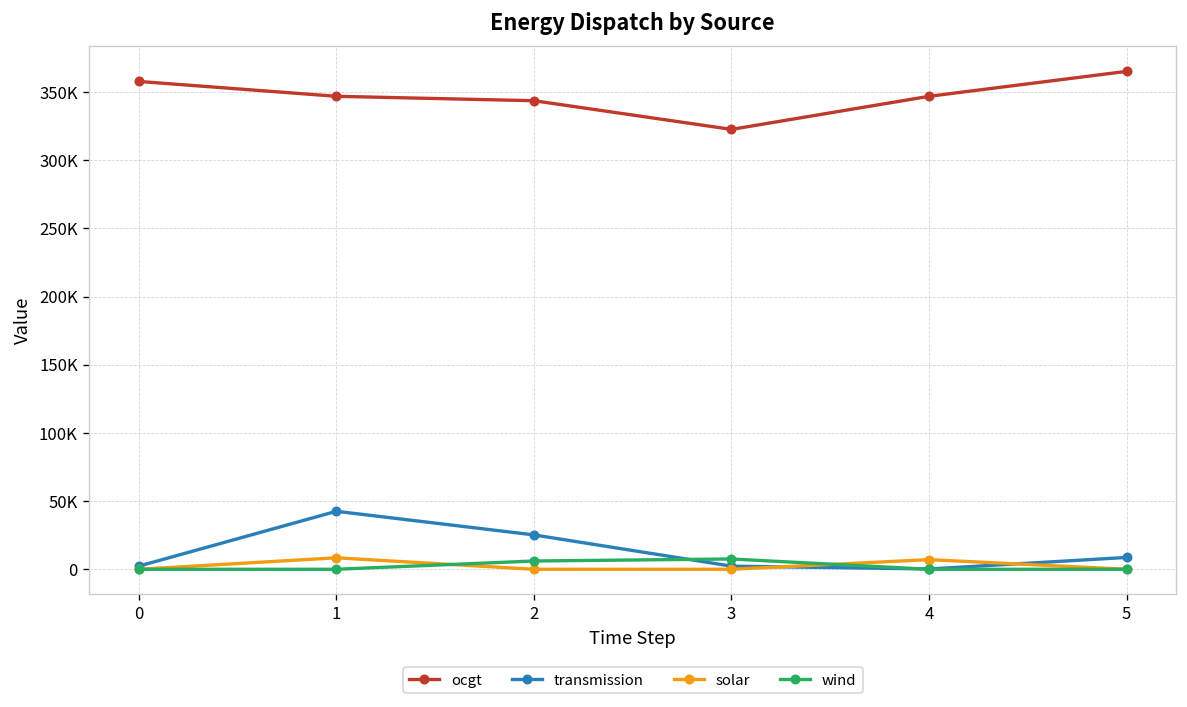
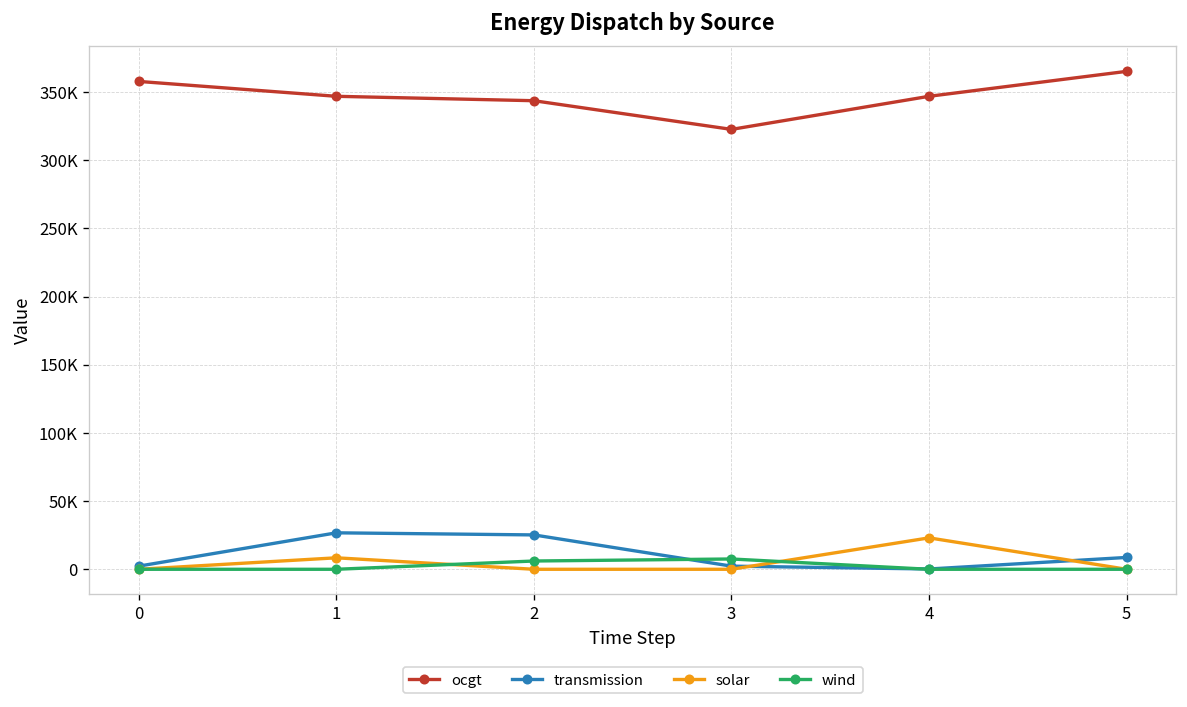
transmission, 1: 43000 -> 27000
solar, 4: 7000 -> 23000
